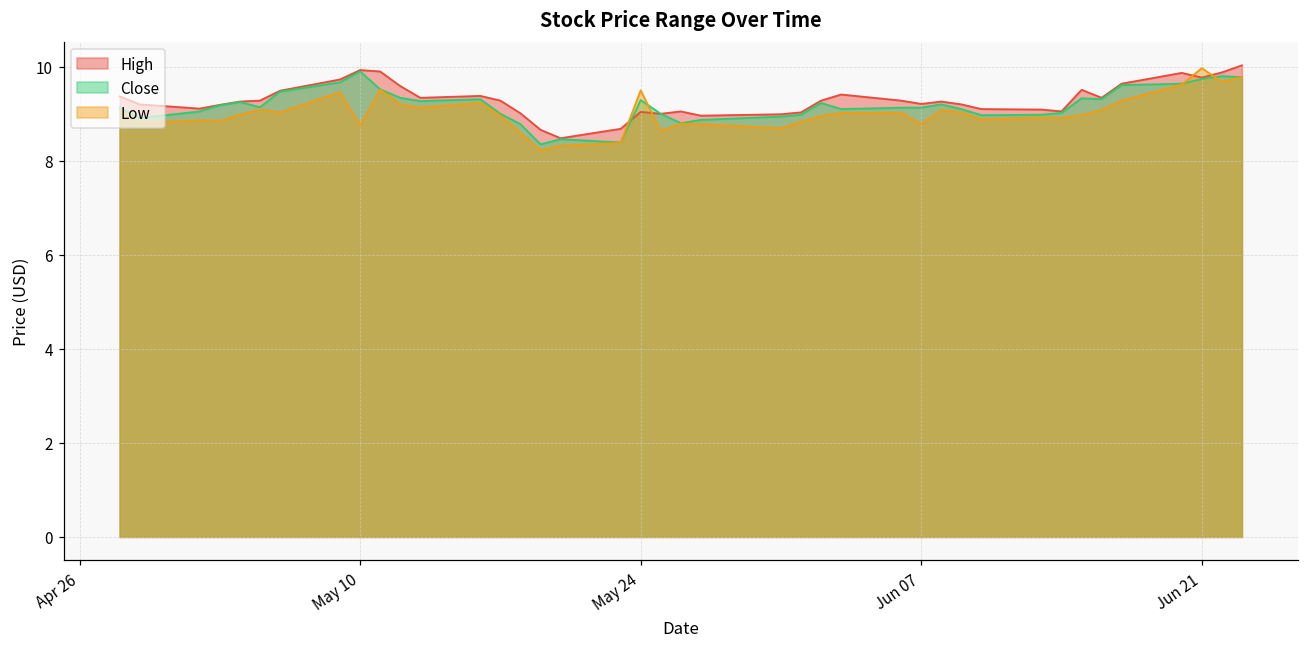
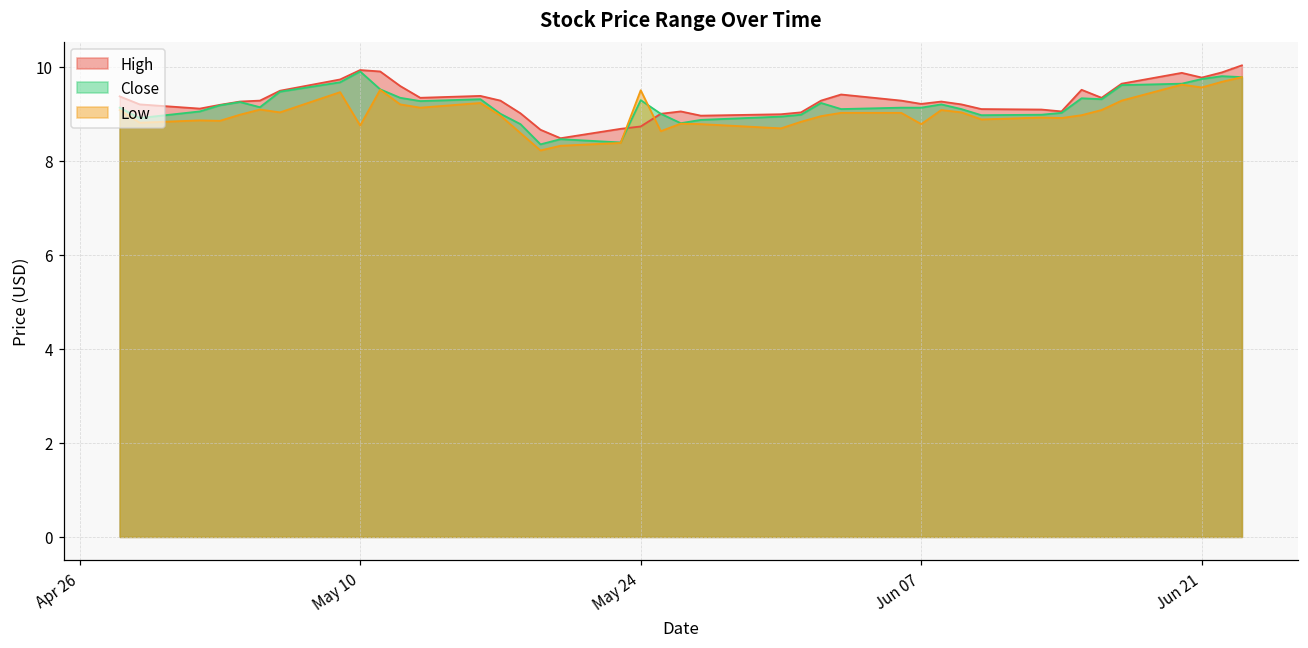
High, May 24: 9.0 -> 8.7
Low, Jun 21: 10.0 -> 9.6
